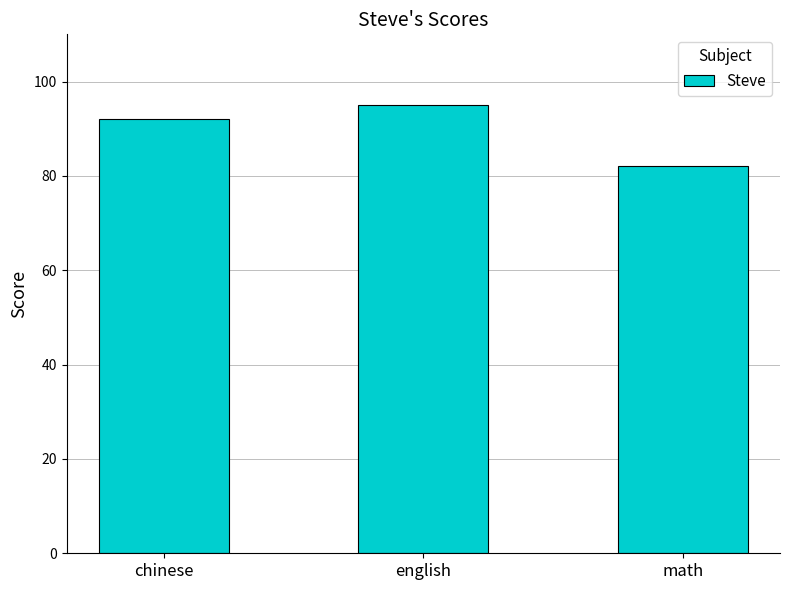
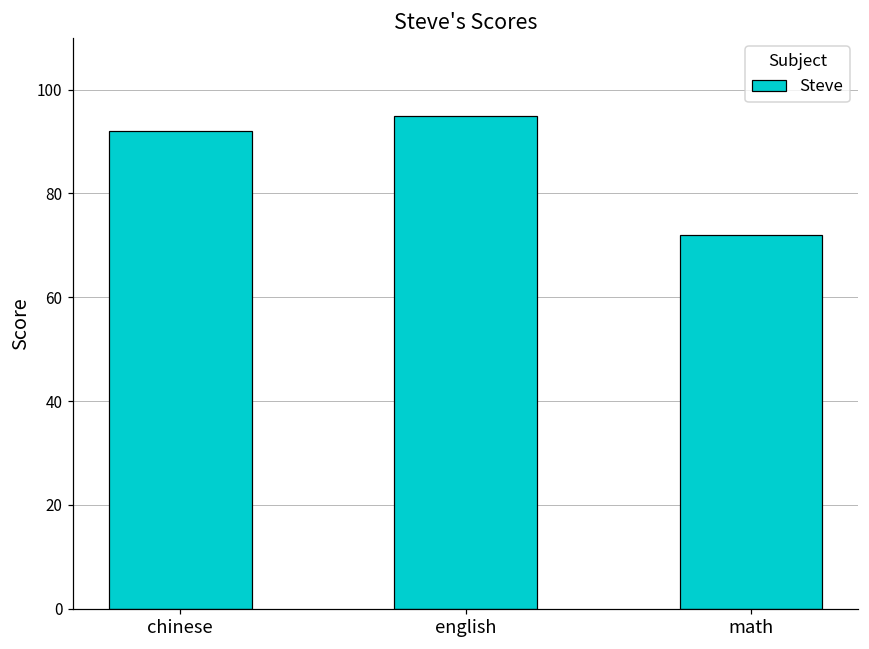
math: 82 -> 72
